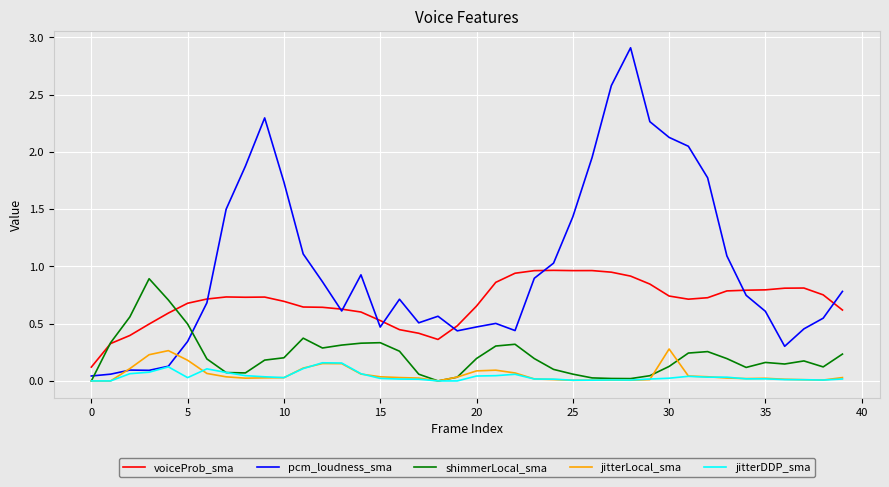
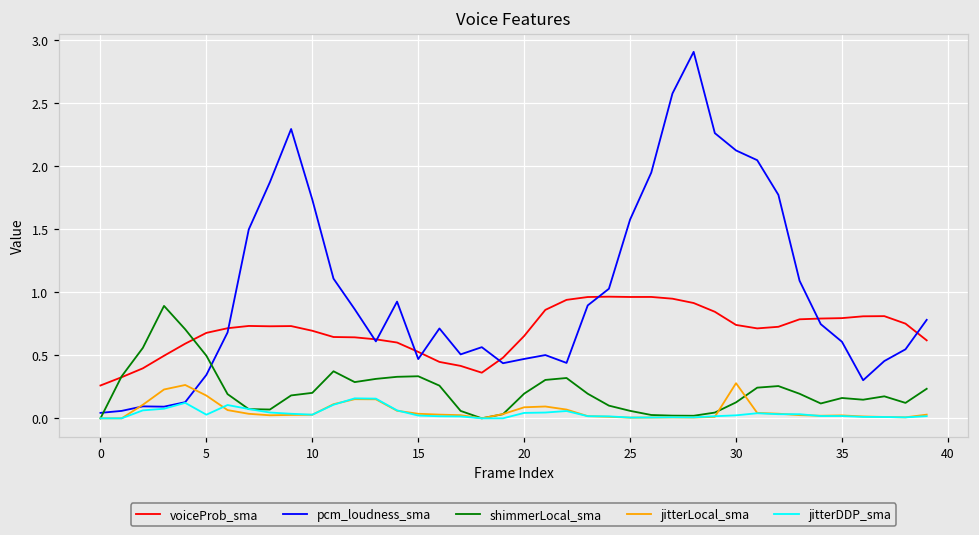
voiceProb_sma, 0: 0.12 -> 0.26
pcm_loudness_sma, 25: 1.43 -> 1.58
